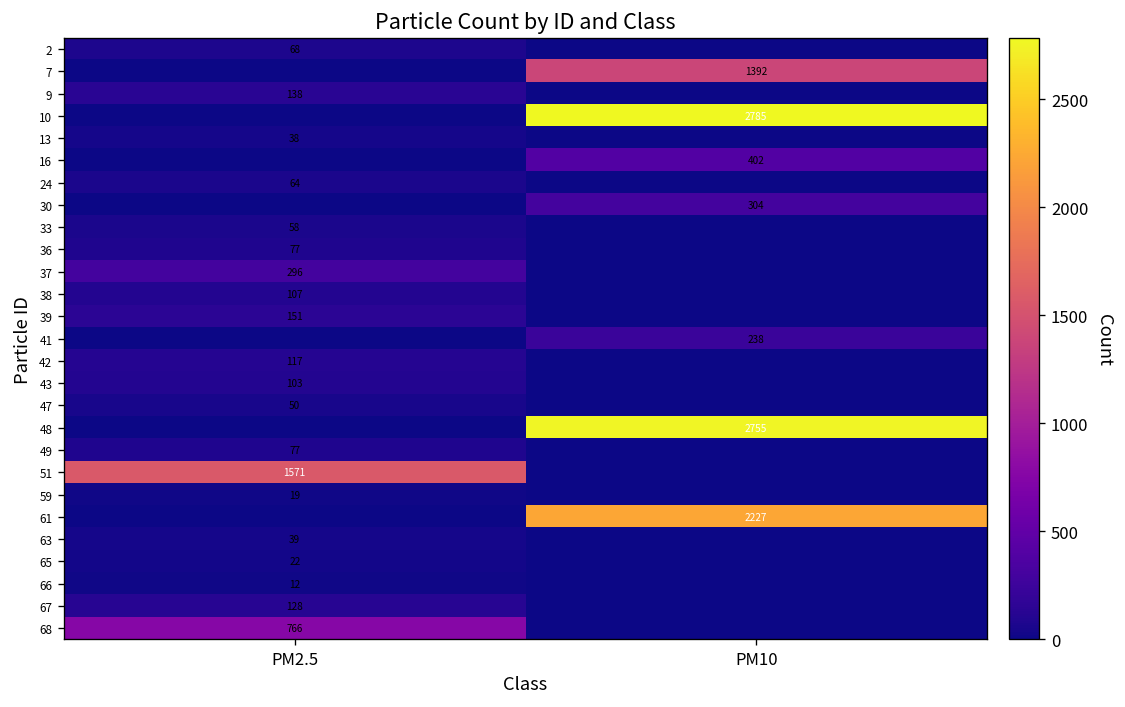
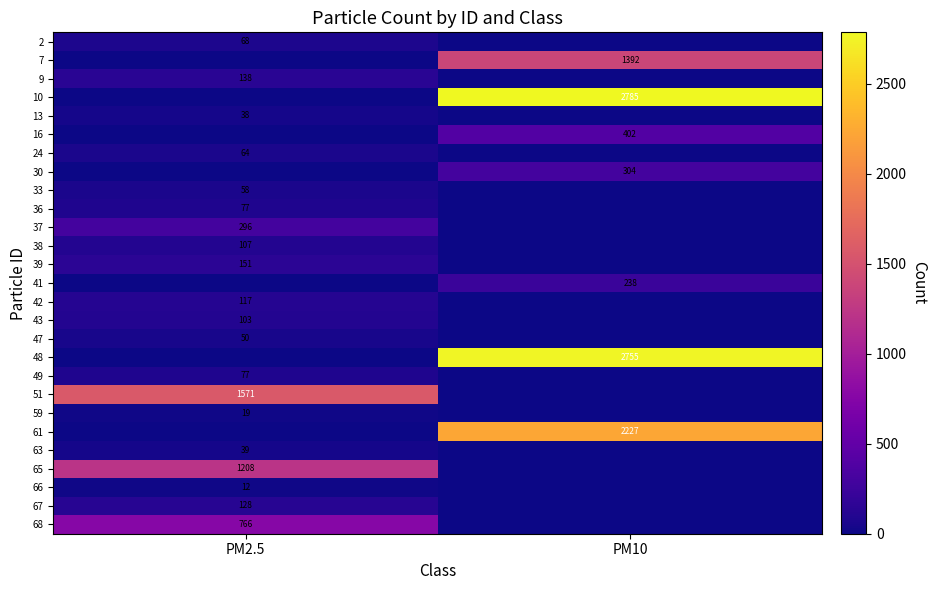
65, PM2.5: 22 -> 1208
